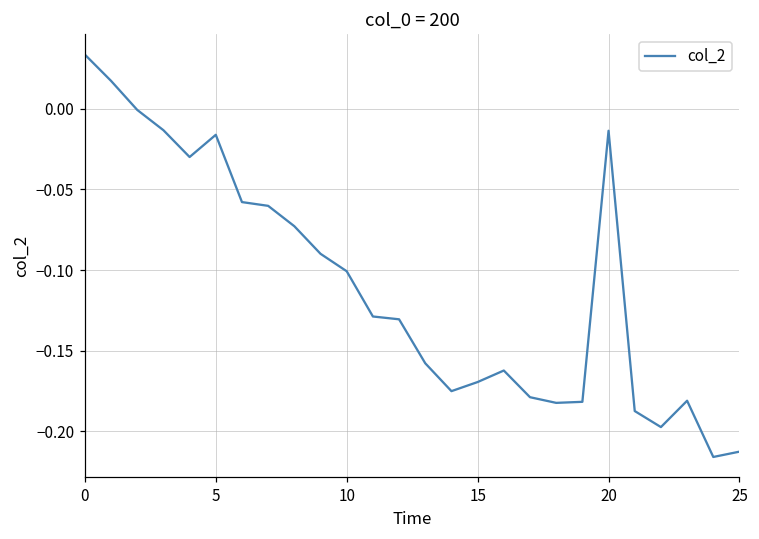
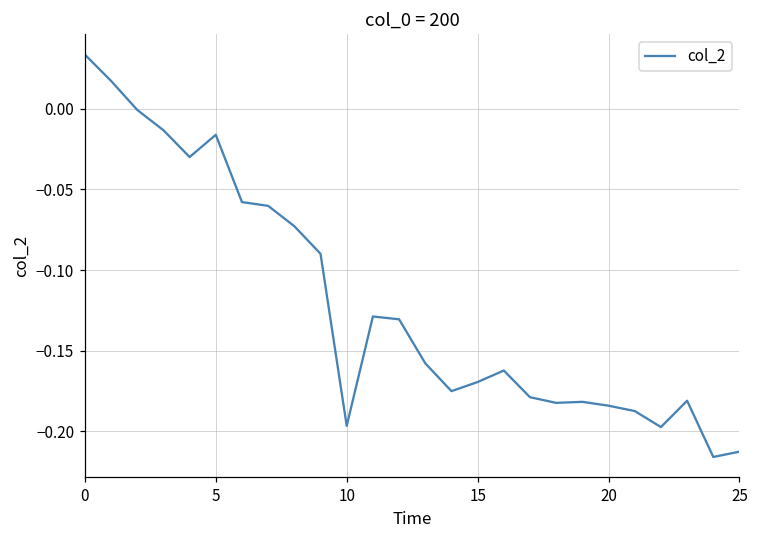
10: -0.101 -> -0.197
20: -0.014 -> -0.184
